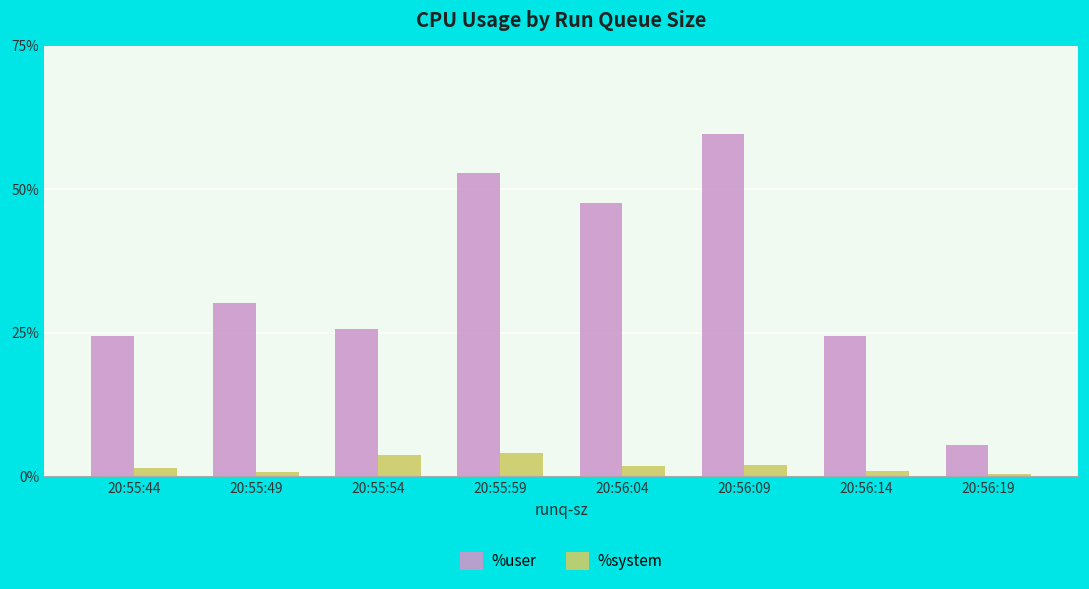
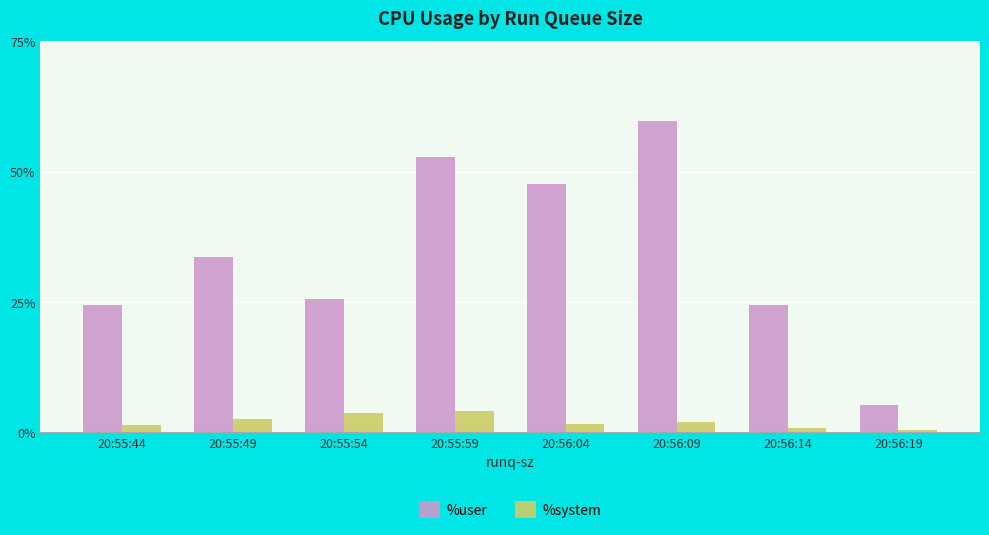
%user, 20:55:49: 30% -> 34%
%system, 20:55:49: 1% -> 3%
